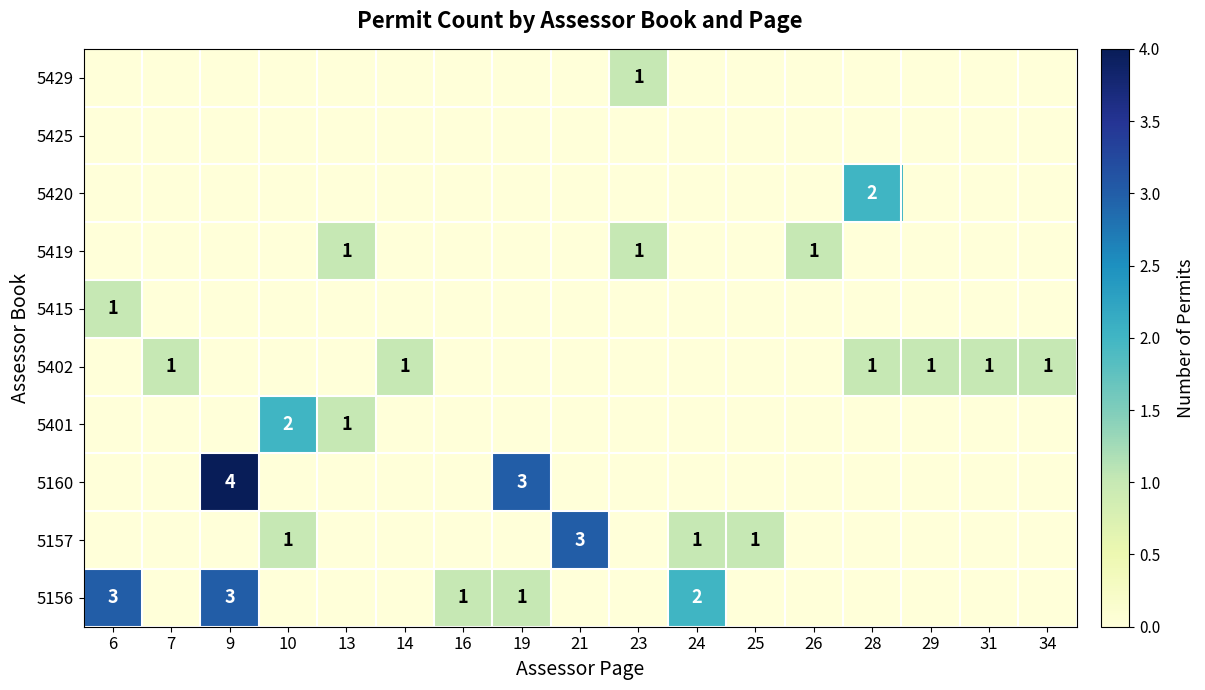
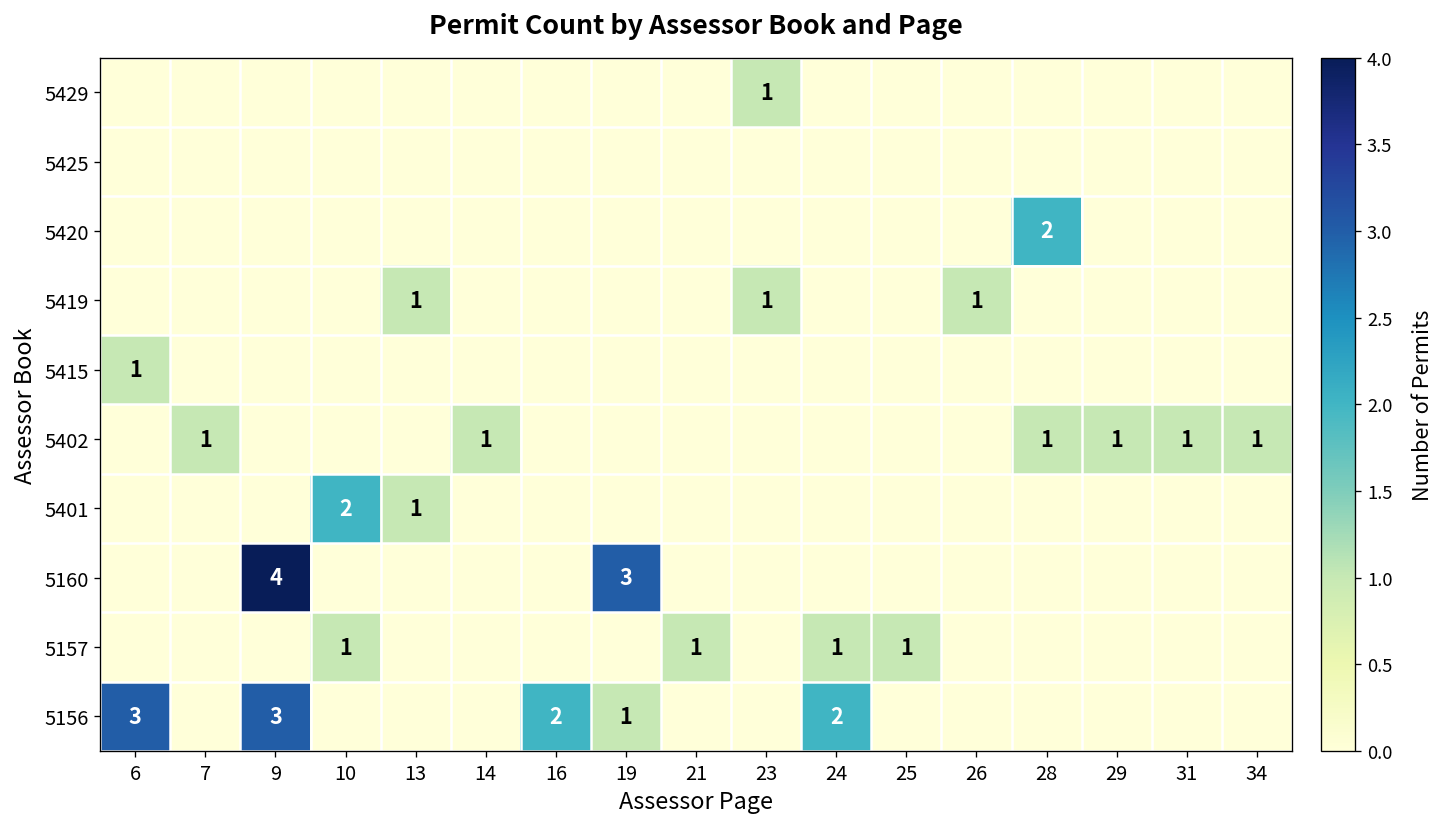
5157, 21: 3 -> 1
5156, 16: 1 -> 2
